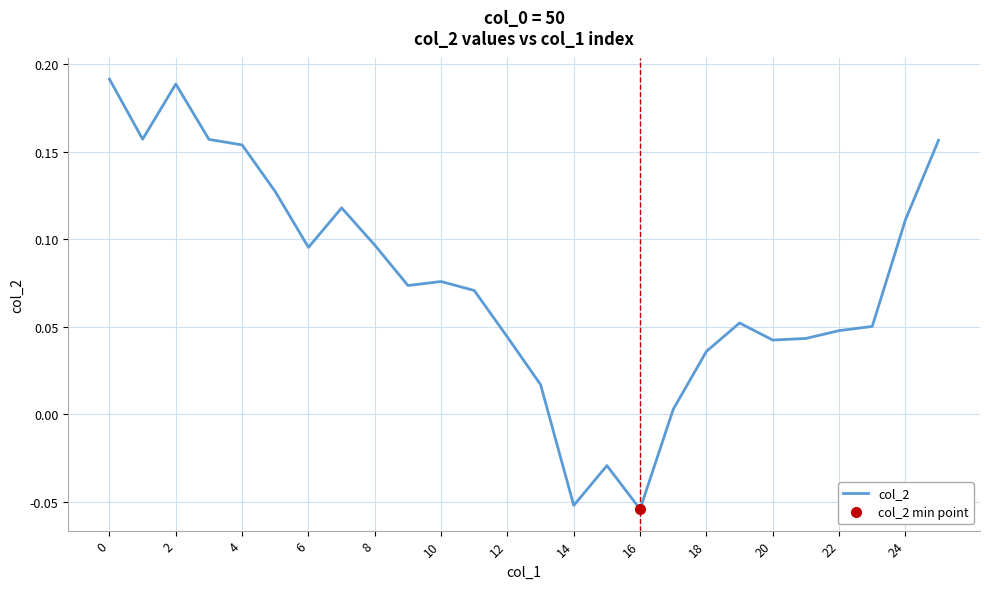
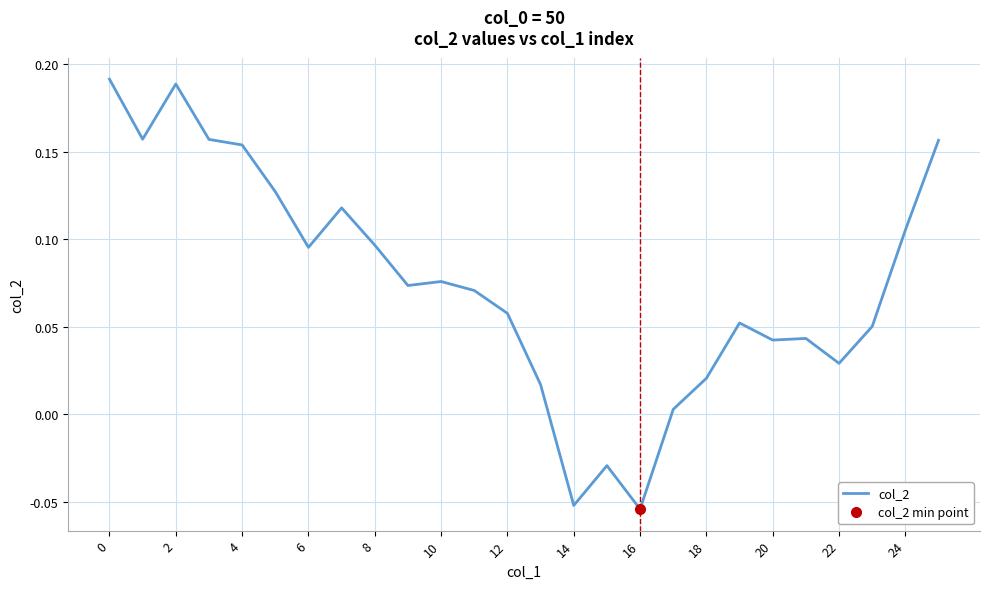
col_2, 12: 0.044 -> 0.058
col_2, 18: 0.036 -> 0.021
col_2, 22: 0.048 -> 0.029
col_2, 24: 0.111 -> 0.105
